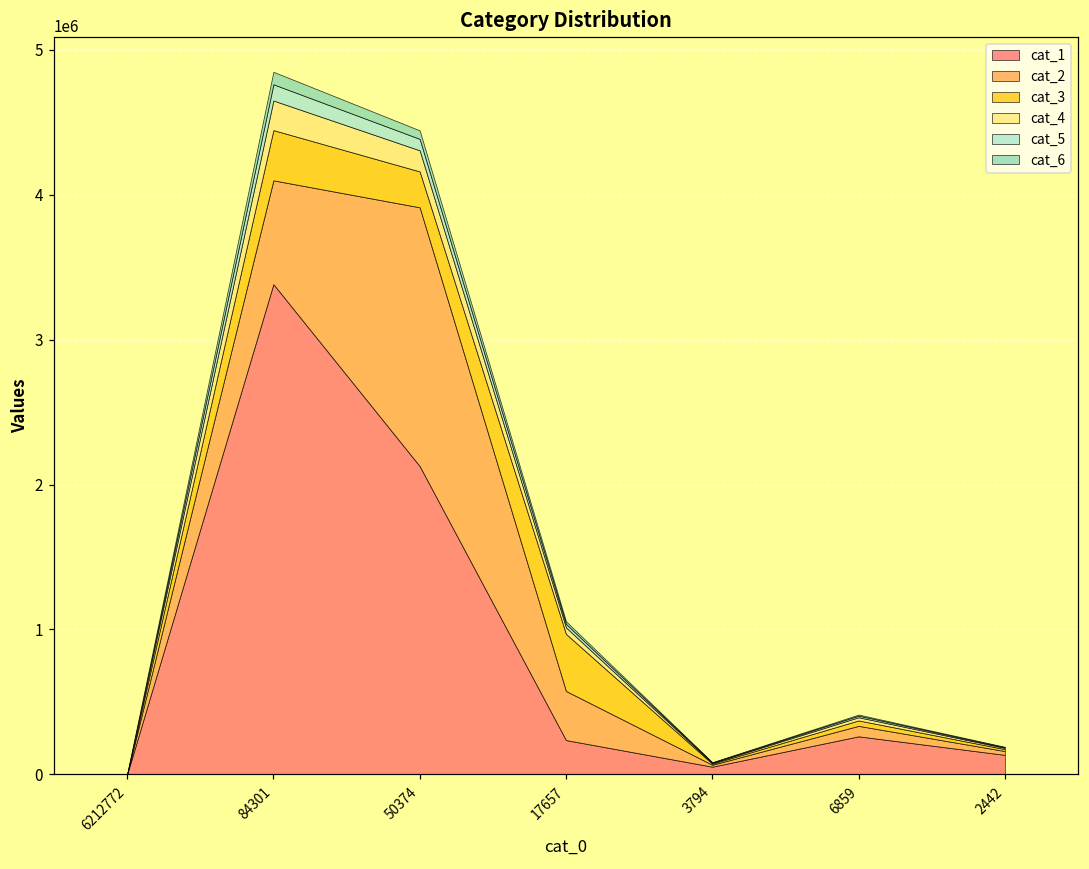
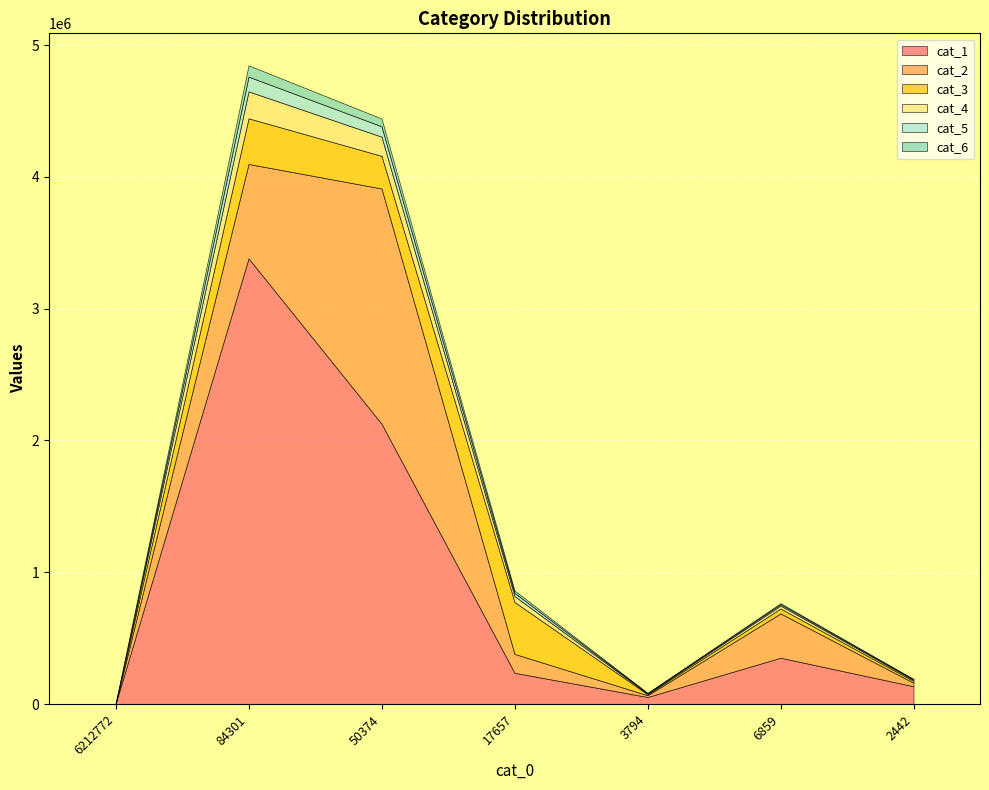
cat_2, 17657: 340000 -> 140000
cat_1, 6859: 260000 -> 350000
cat_2, 6859: 70000 -> 340000
